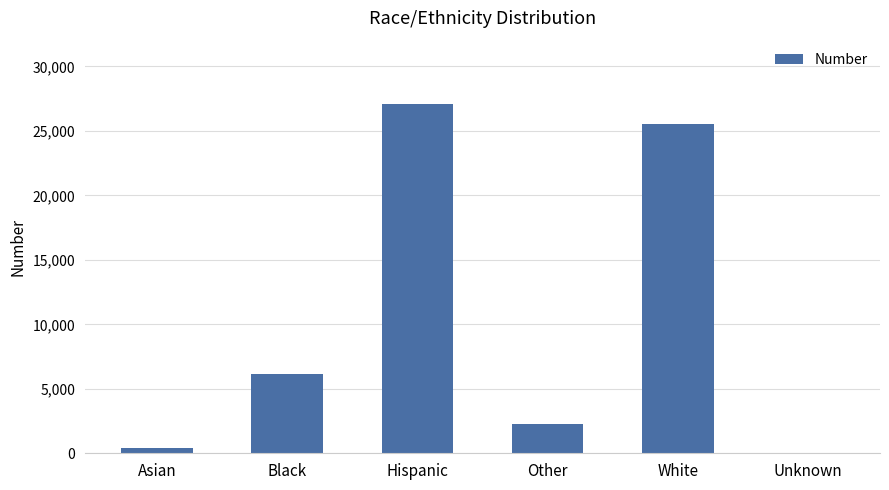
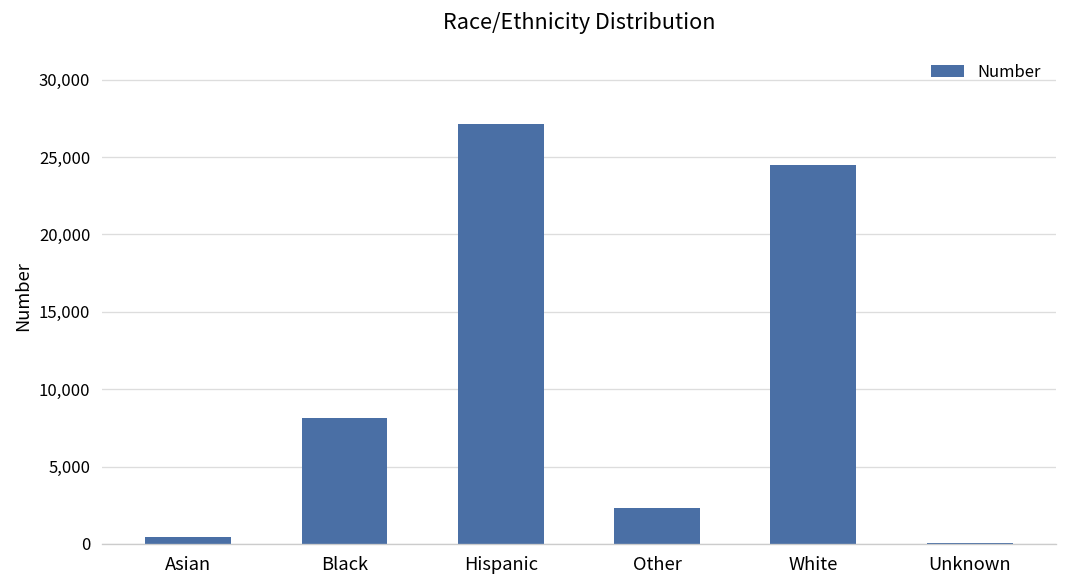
Black: 6,100 -> 8,100
White: 25,600 -> 24,500
